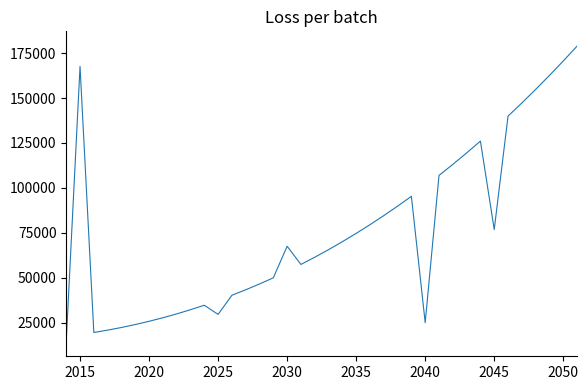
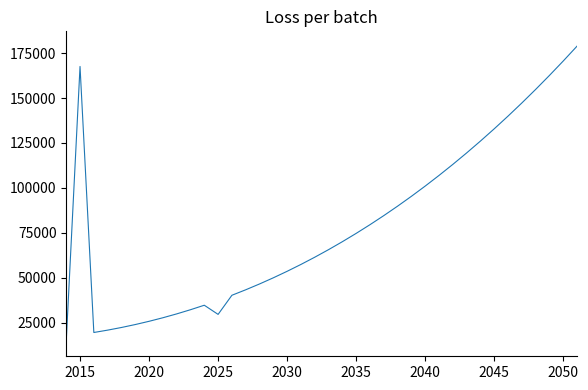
2030: 67000 -> 54000
2040: 25000 -> 101000
2045: 77000 -> 133000
